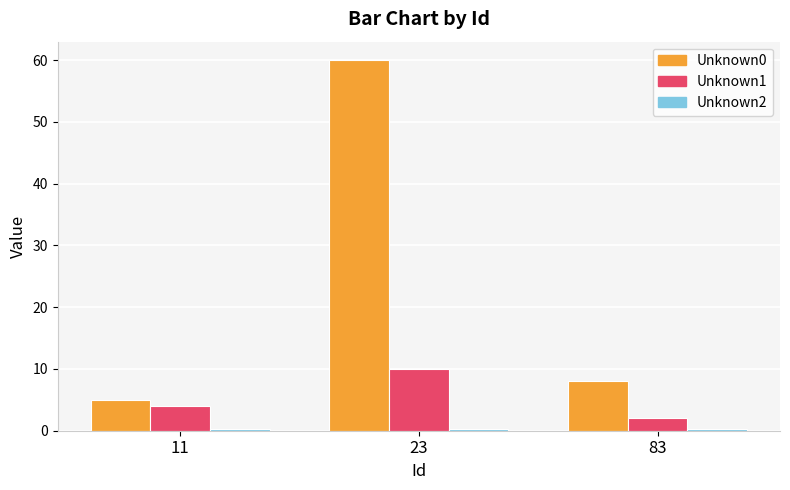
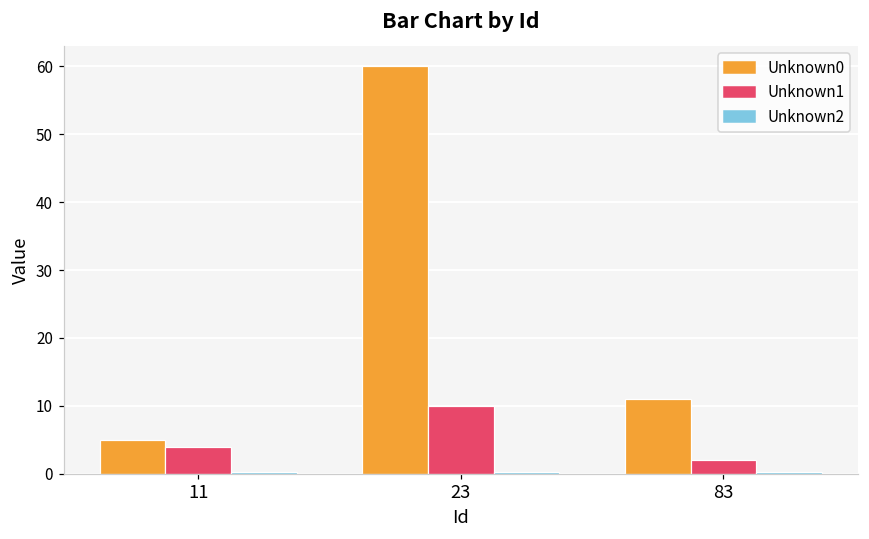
Unknown0, 83: 8 -> 11
